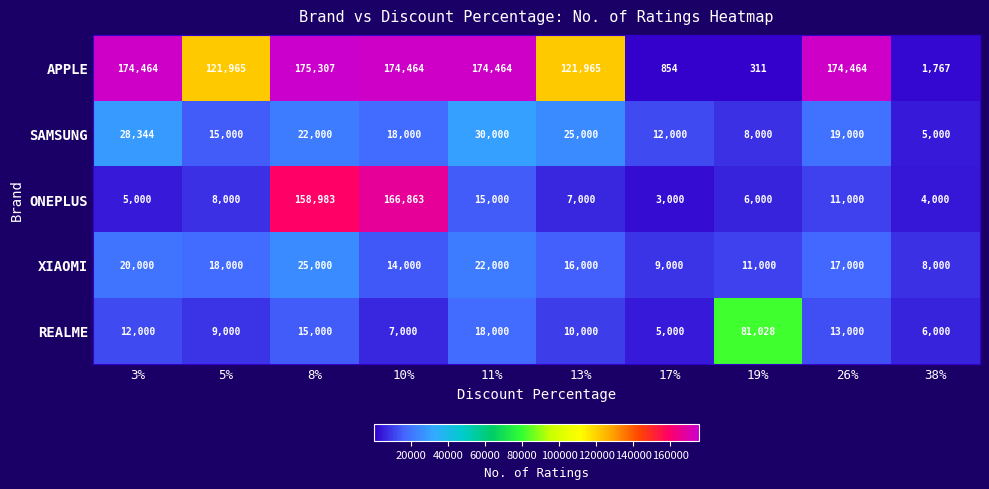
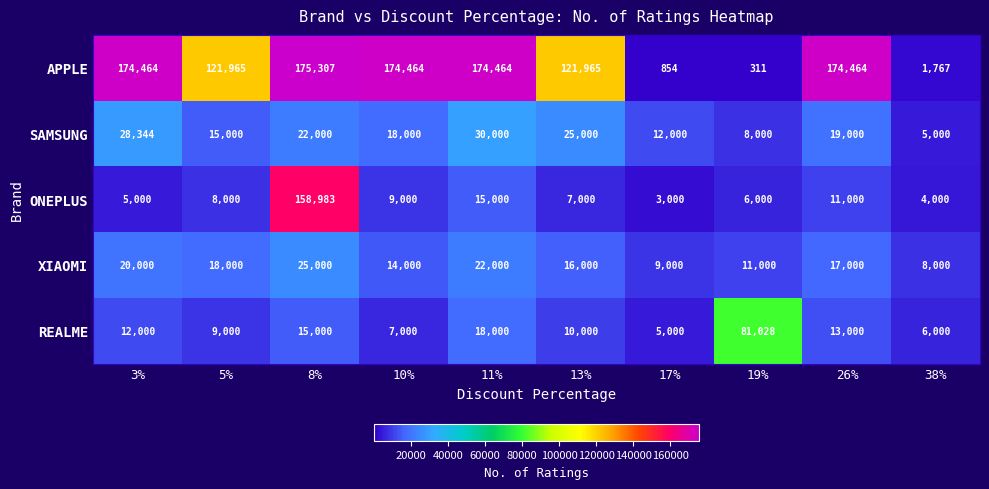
ONEPLUS, 10%: 166,863 -> 9,000
